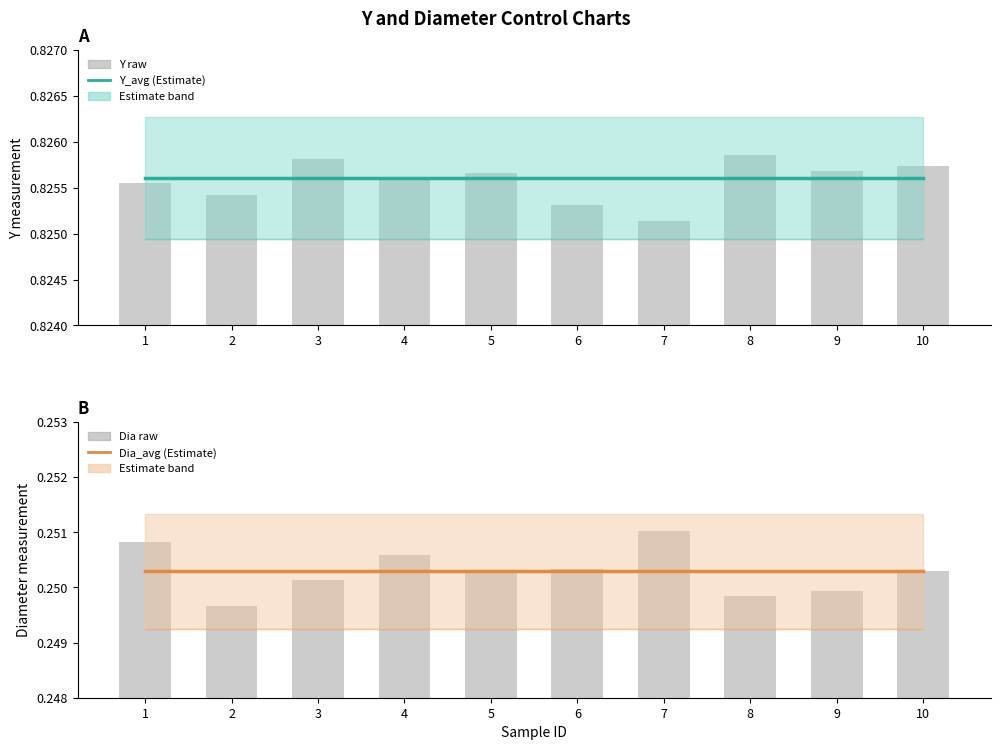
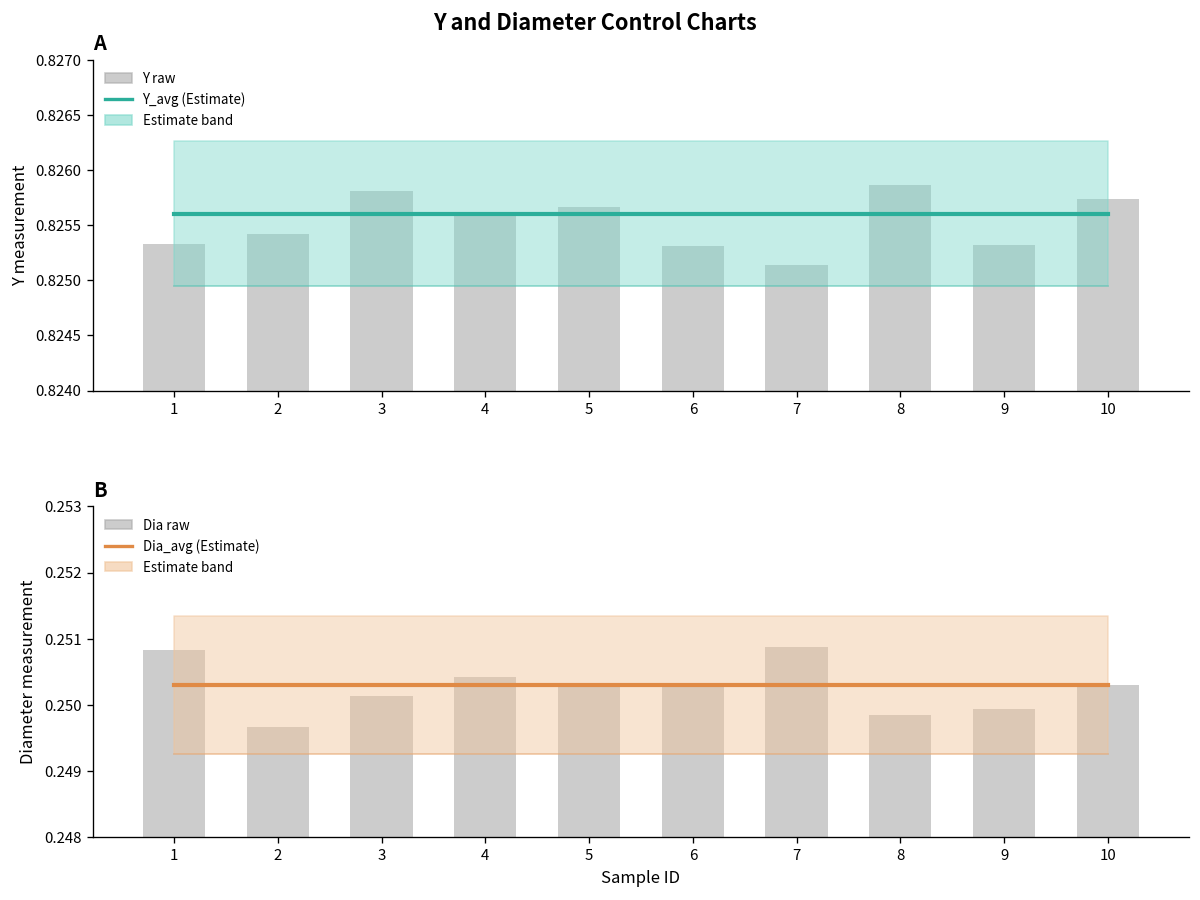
A, Y raw, 1: 0.8256 -> 0.8253
A, Y raw, 9: 0.8257 -> 0.8253
B, Dia raw, 4: 0.2506 -> 0.2504
B, Dia raw, 7: 0.2510 -> 0.2509
